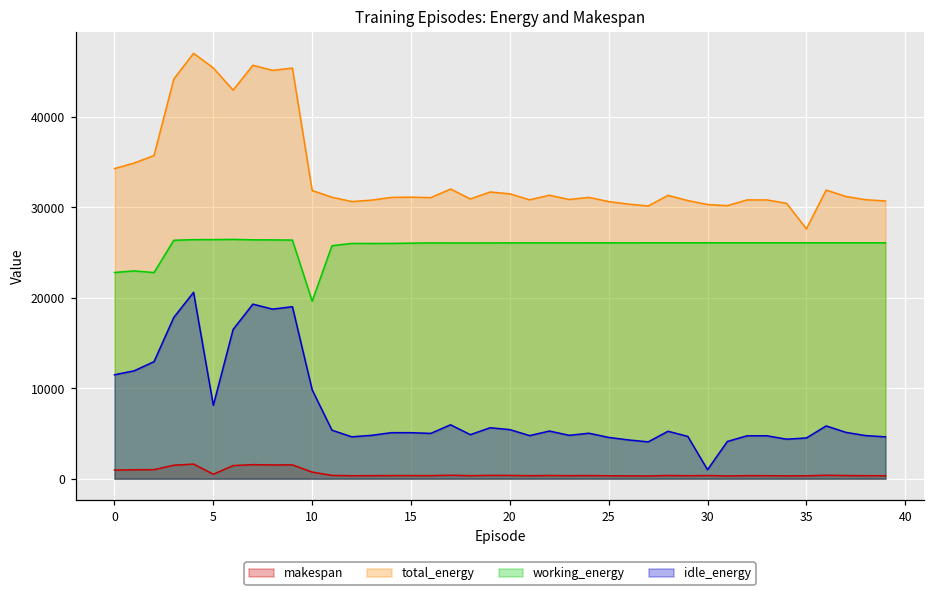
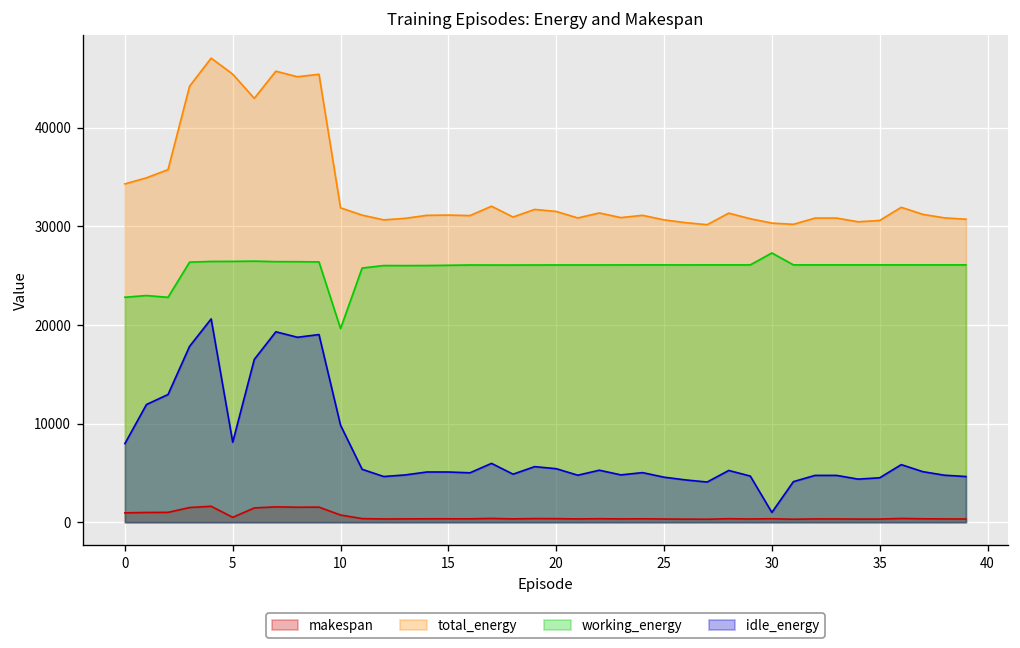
idle_energy, 0: 11000 -> 8000
working_energy, 30: 26000 -> 27000
total_energy, 35: 28000 -> 31000
